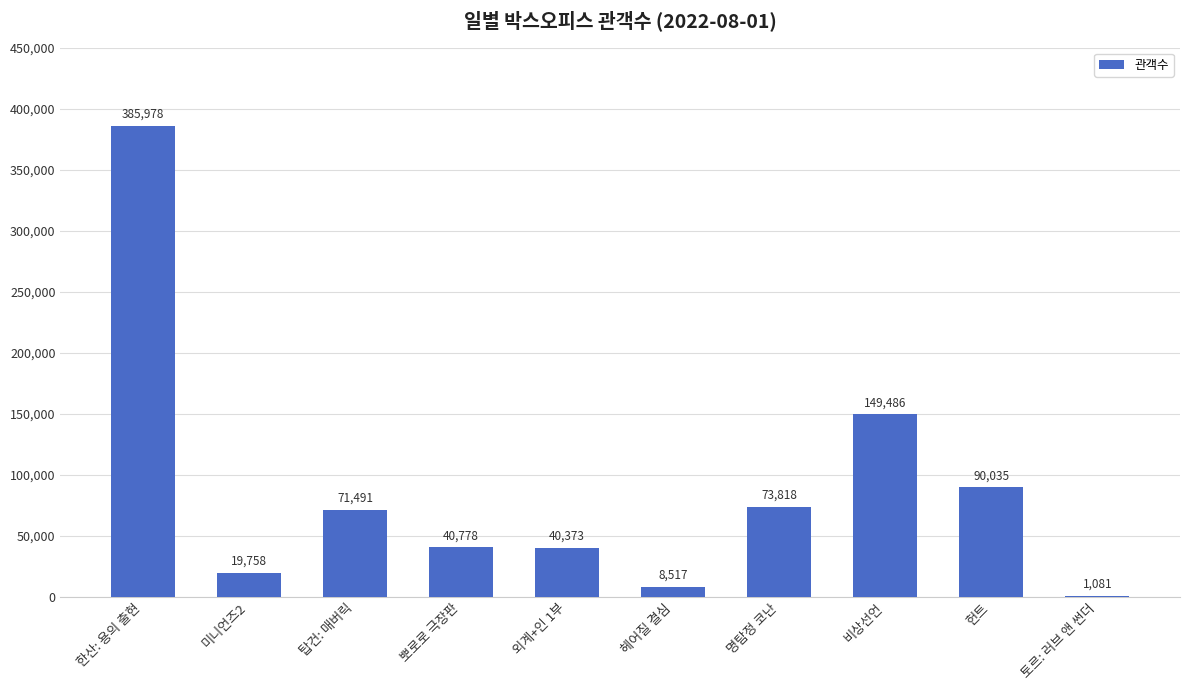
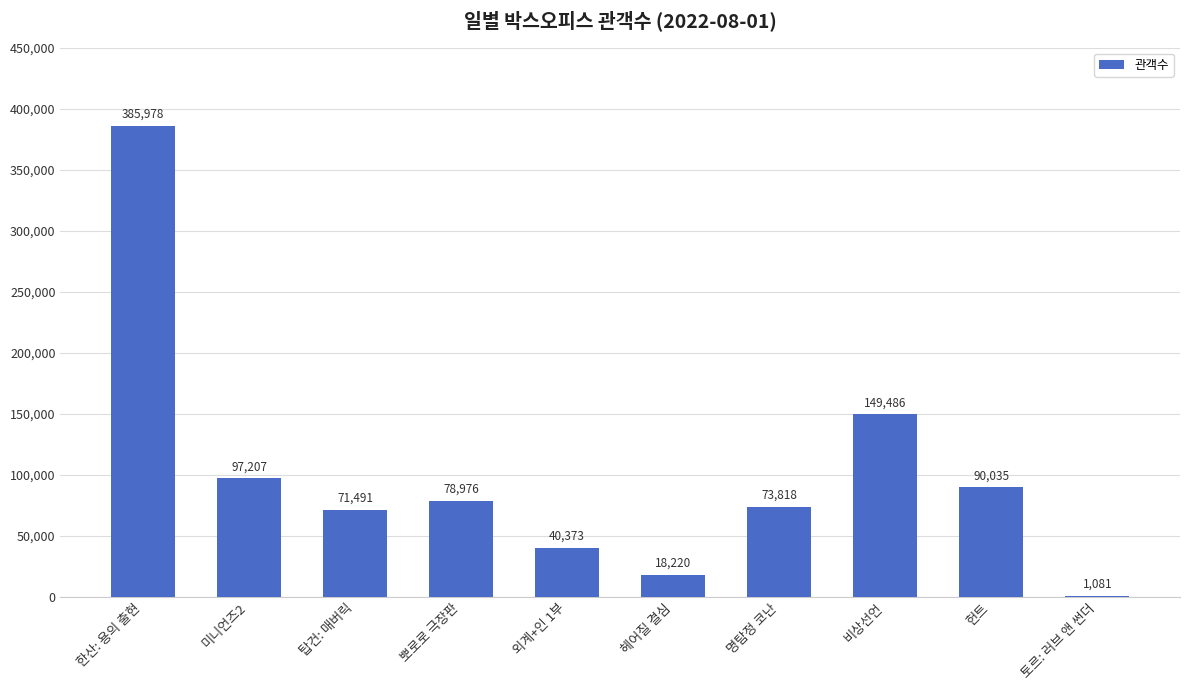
미니언즈2: 19,758 -> 97,207
뽀로로 극장판: 40,778 -> 78,976
헤어질 결심: 8,517 -> 18,220
